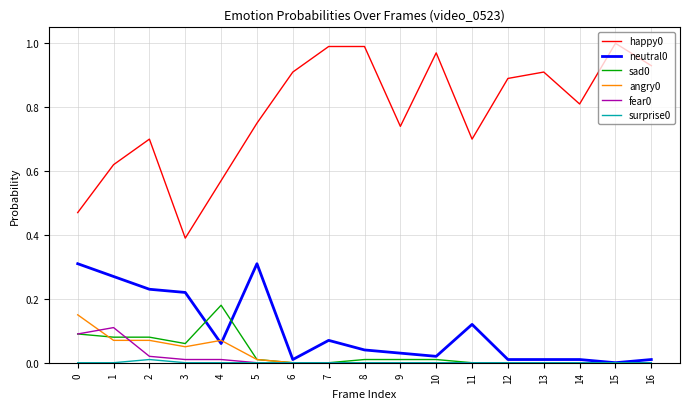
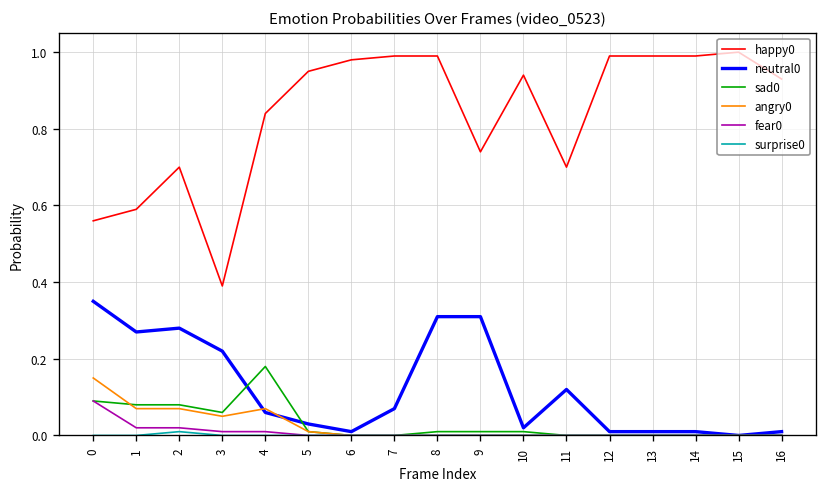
happy0, 0: 0.47 -> 0.56
neutral0, 0: 0.31 -> 0.35
happy0, 1: 0.62 -> 0.59
fear0, 1: 0.11 -> 0.02
neutral0, 2: 0.23 -> 0.28
happy0, 4: 0.57 -> 0.84
happy0, 5: 0.75 -> 0.95
neutral0, 5: 0.31 -> 0.03
happy0, 6: 0.91 -> 0.98
neutral0, 8: 0.04 -> 0.31
neutral0, 9: 0.03 -> 0.31
happy0, 10: 0.97 -> 0.94
happy0, 12: 0.89 -> 0.99
happy0, 13: 0.91 -> 0.99
happy0, 14: 0.81 -> 0.99
